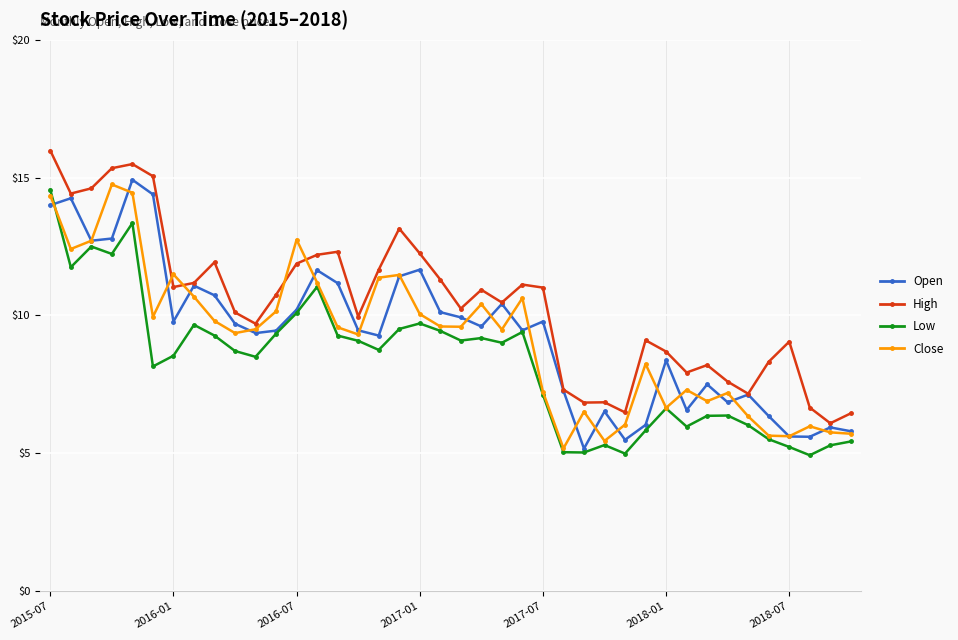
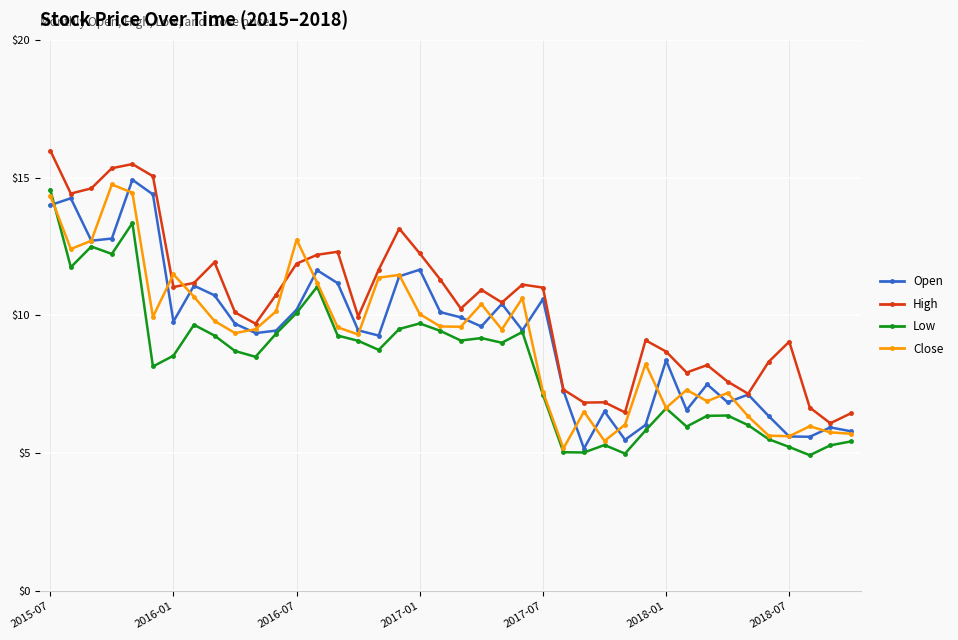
Open, 2017-07: $9.8 -> $10.6
